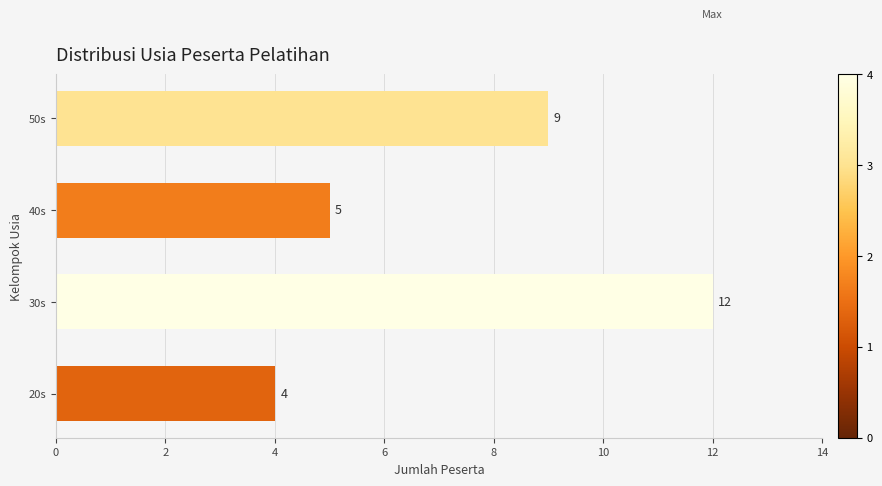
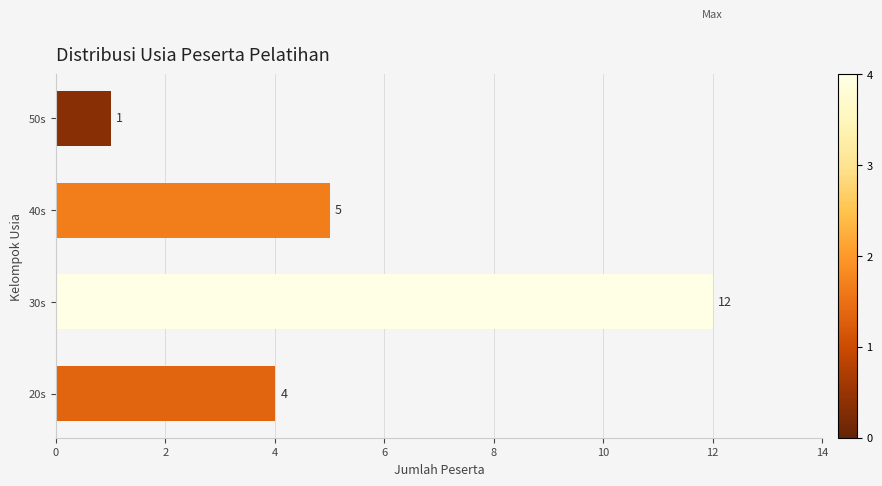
50s: 9 -> 1
